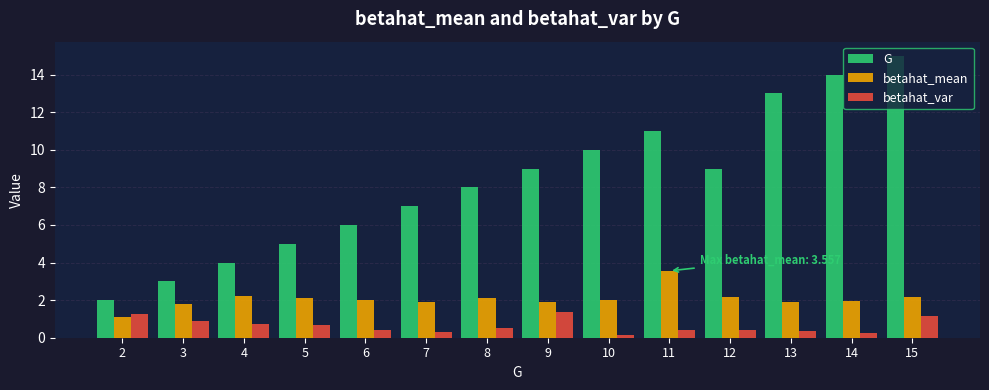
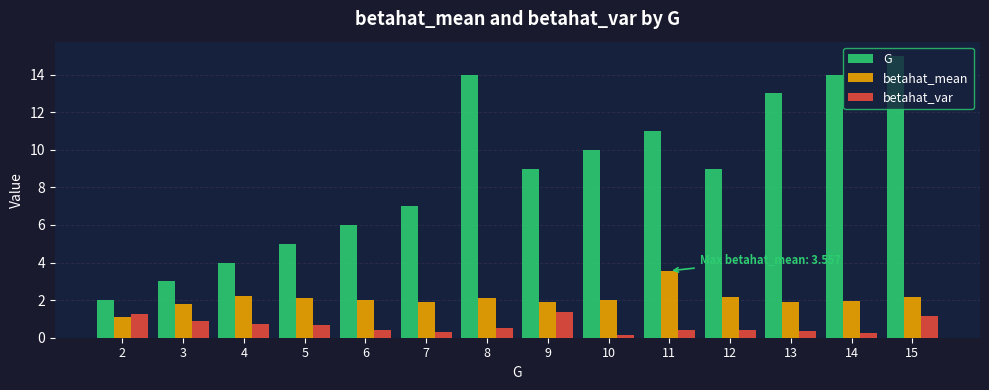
G, 8: 8 -> 14
